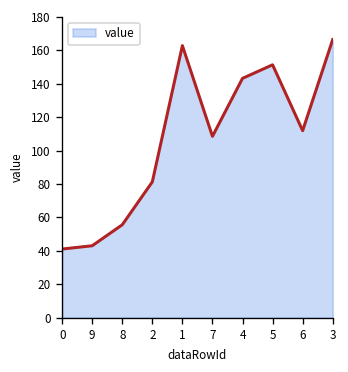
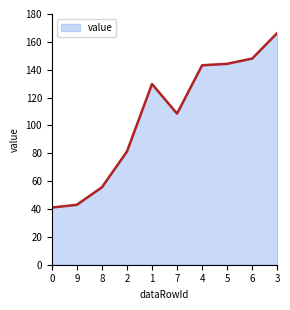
1: 163 -> 130
5: 151 -> 144
6: 112 -> 148
